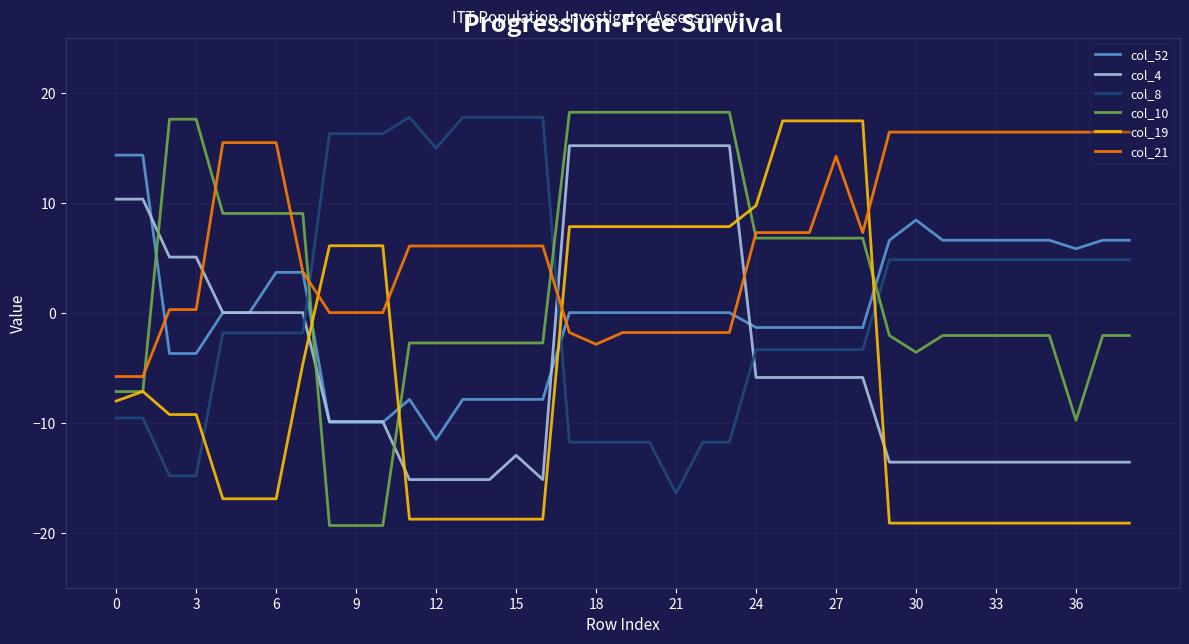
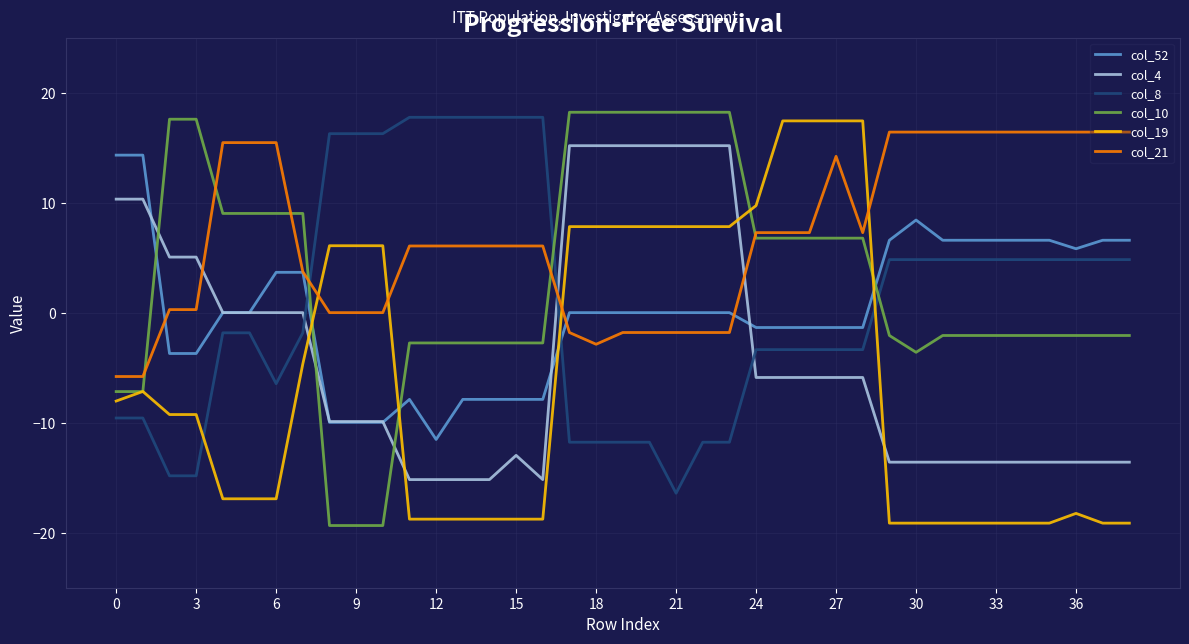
col_8, 6: -1.8 -> -6.5
col_8, 12: 14.9 -> 17.8
col_10, 36: -9.8 -> -2.1
col_19, 36: -19.1 -> -18.2
